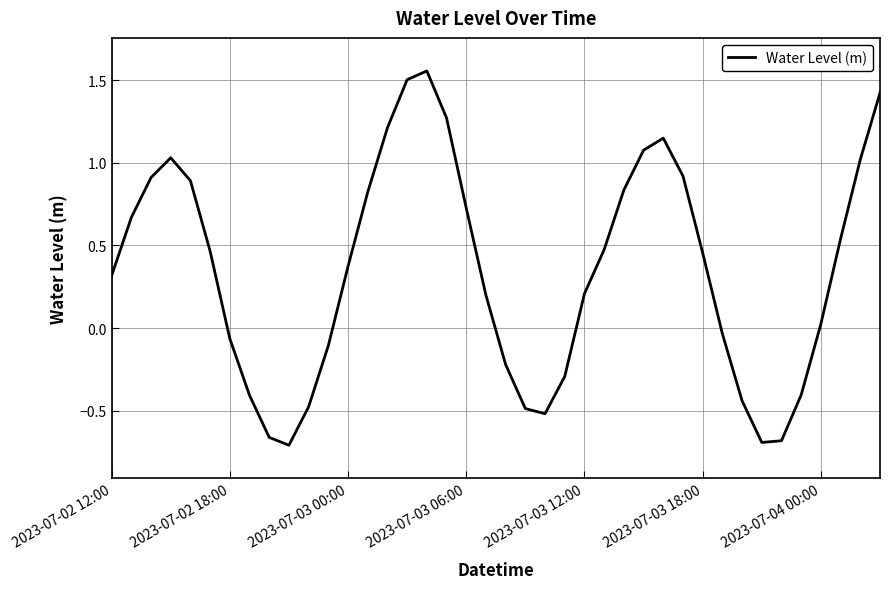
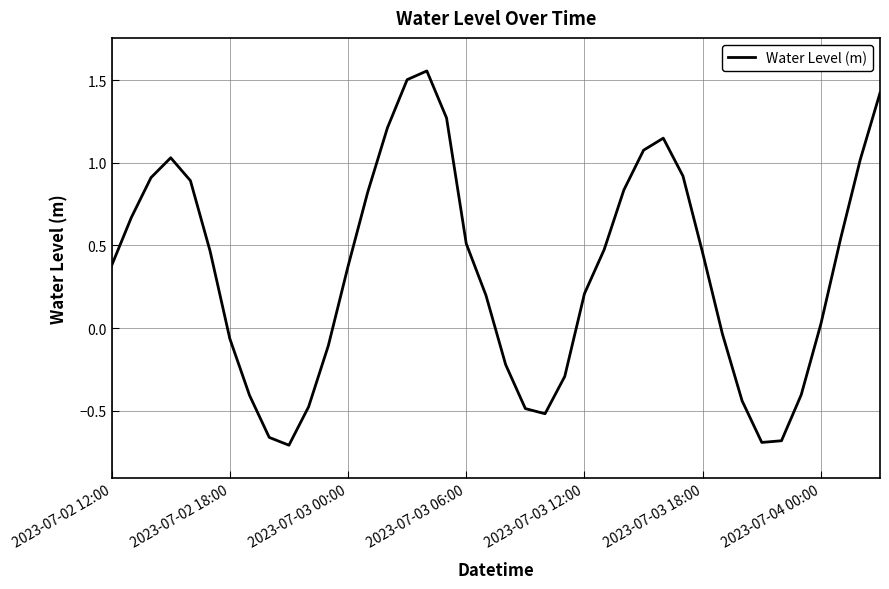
2023-07-02 12:00: 0.32 -> 0.38
2023-07-03 06:00: 0.73 -> 0.51
